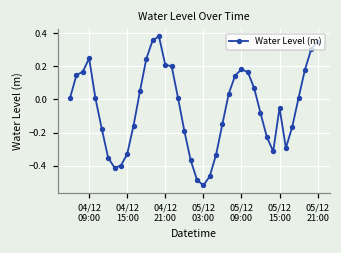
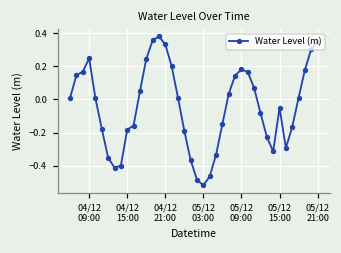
04/12 15:00: -0.33 -> -0.18
04/12 21:00: 0.21 -> 0.33
